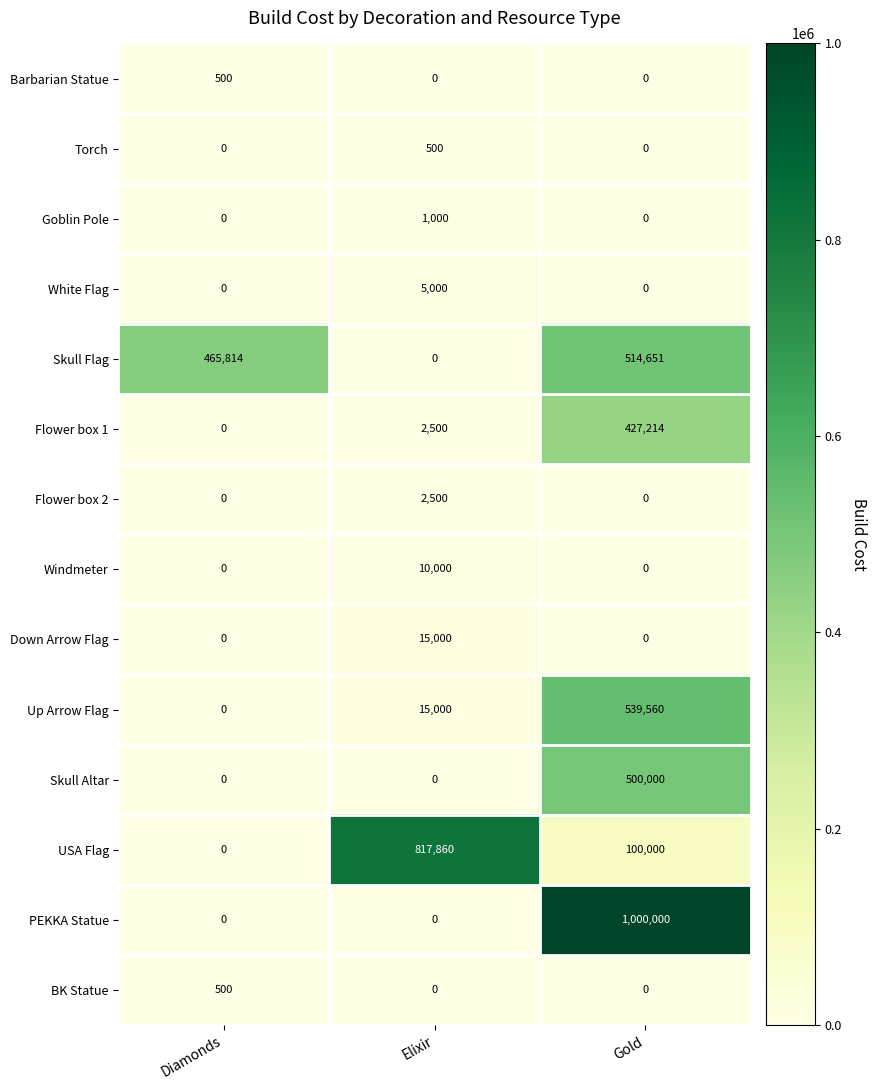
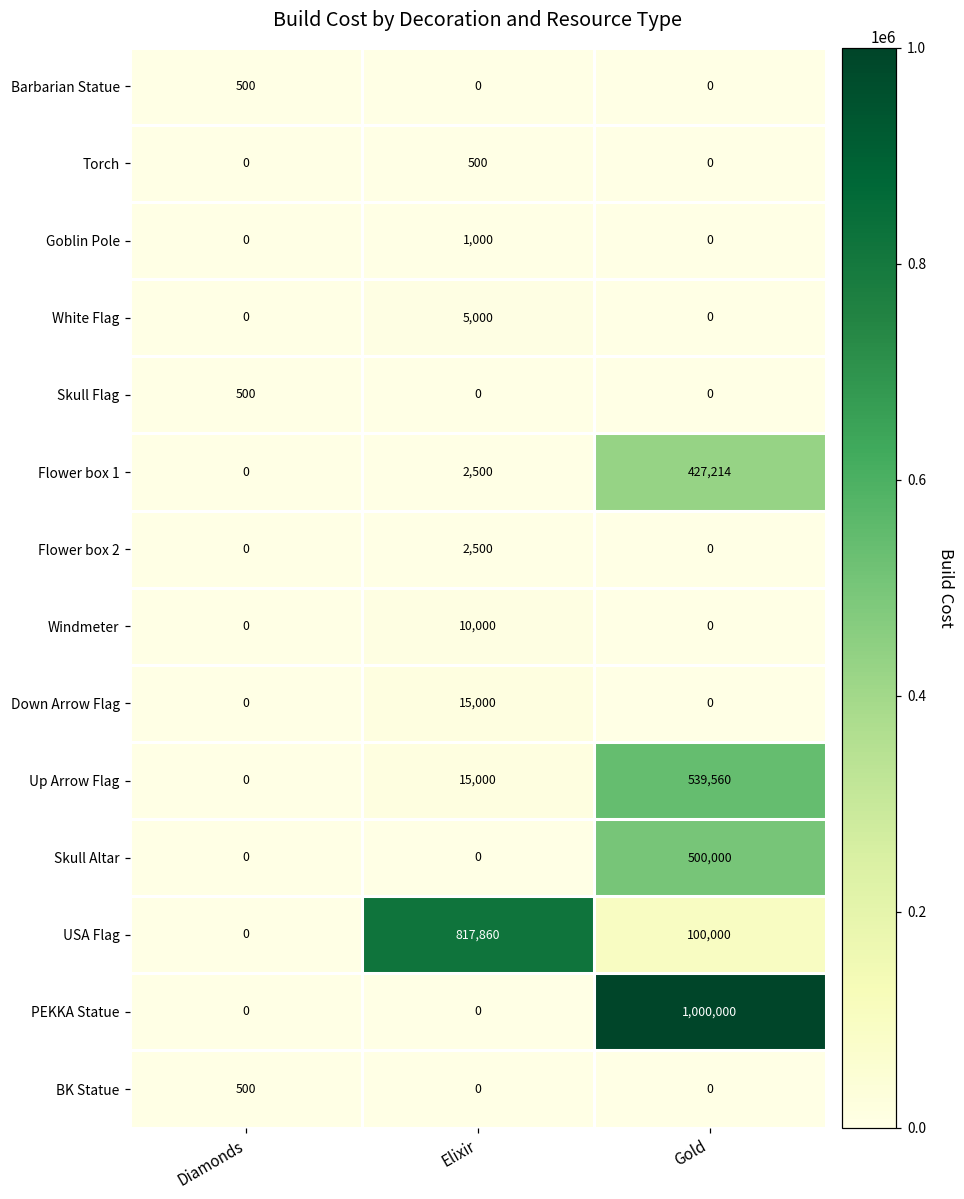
Skull Flag, Diamonds: 465,814 -> 500
Skull Flag, Gold: 514,651 -> 0
